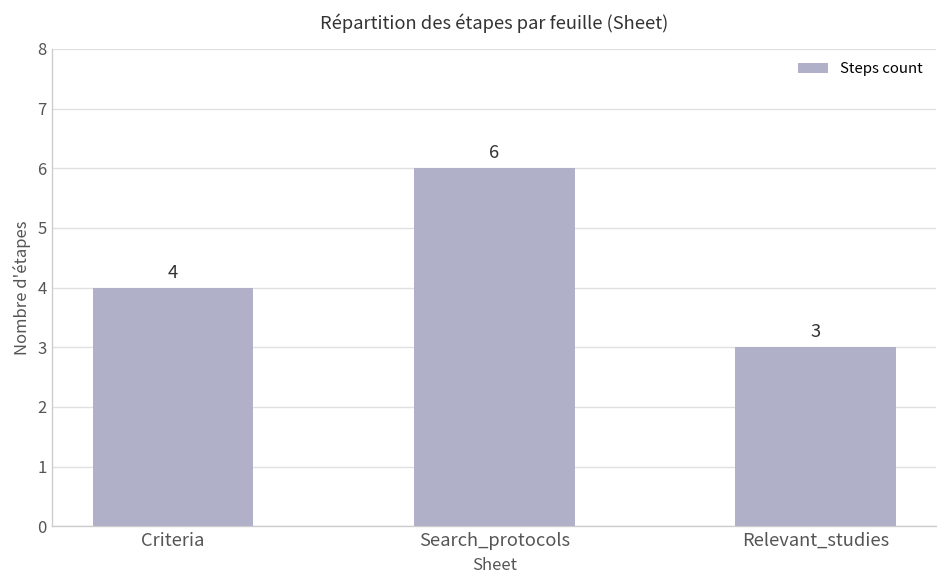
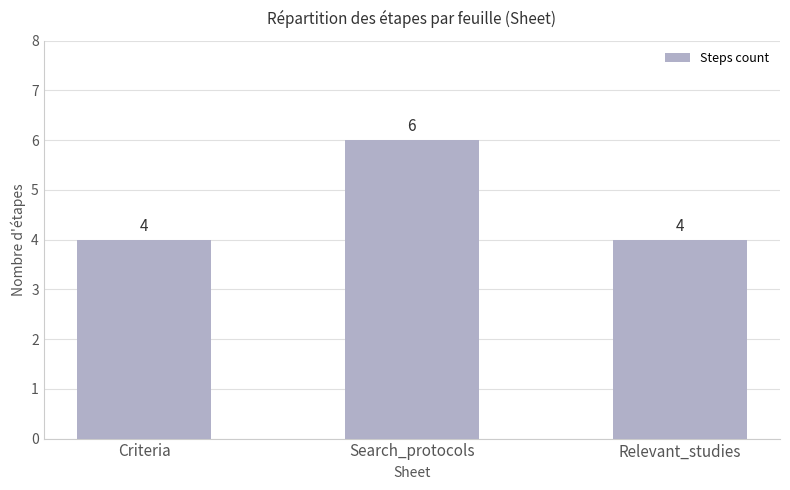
Relevant_studies: 3 -> 4
